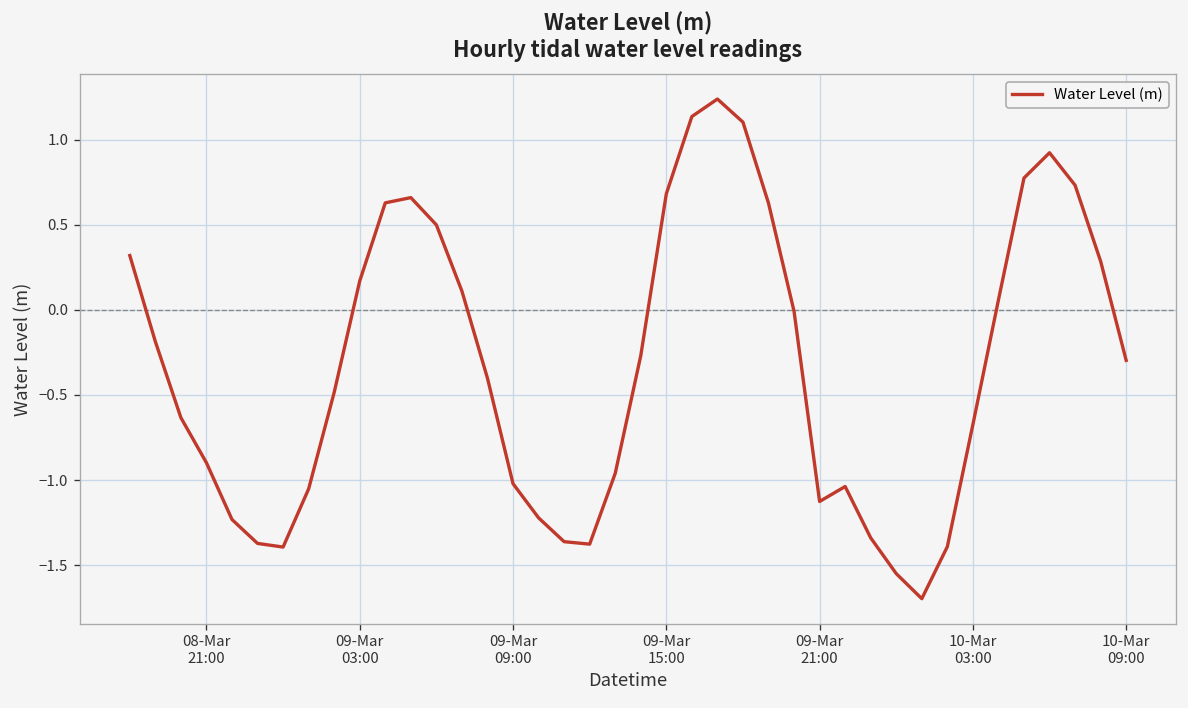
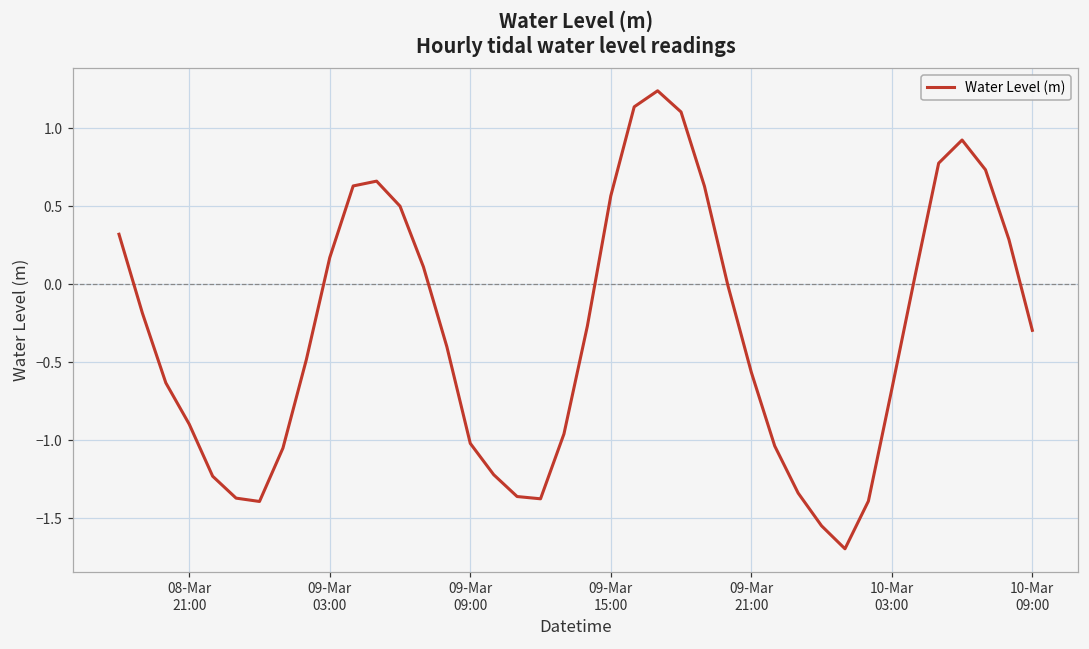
09-Mar 15:00: 0.68 -> 0.57
09-Mar 21:00: -1.13 -> -0.56
